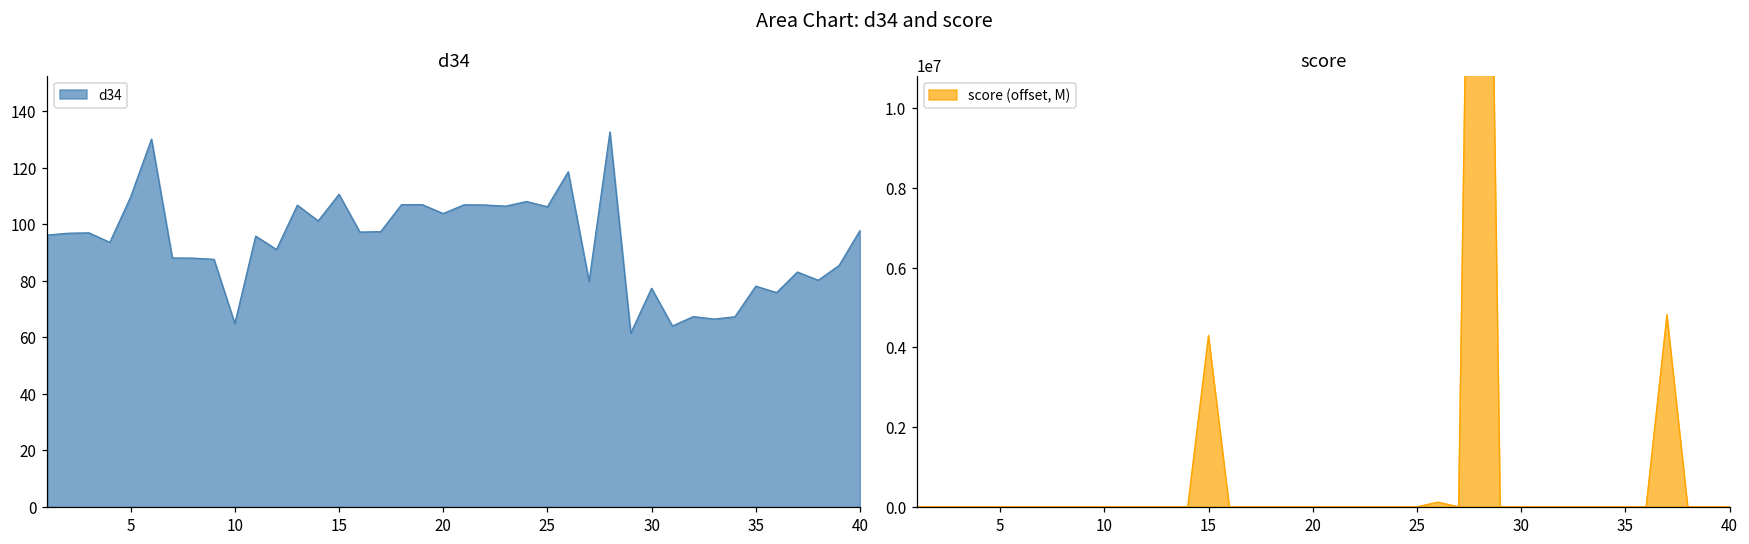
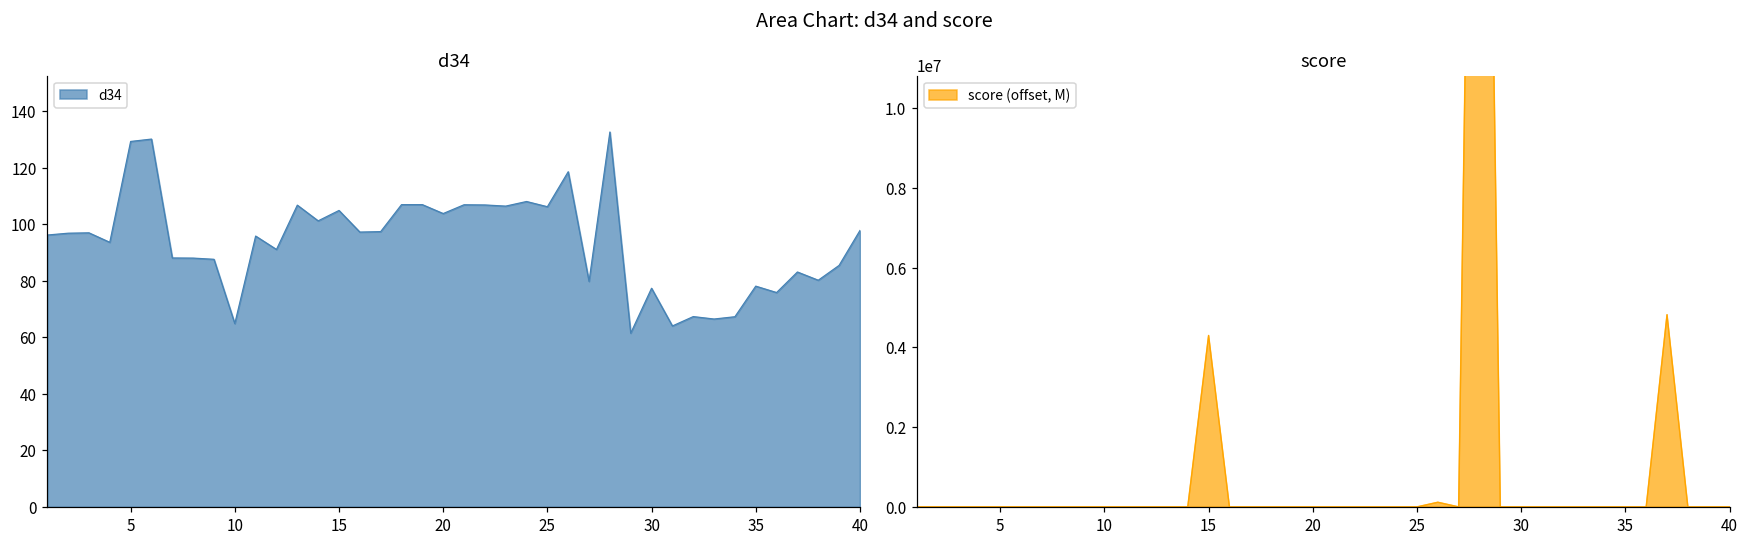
d34, 5: 110 -> 129
d34, 15: 111 -> 105
